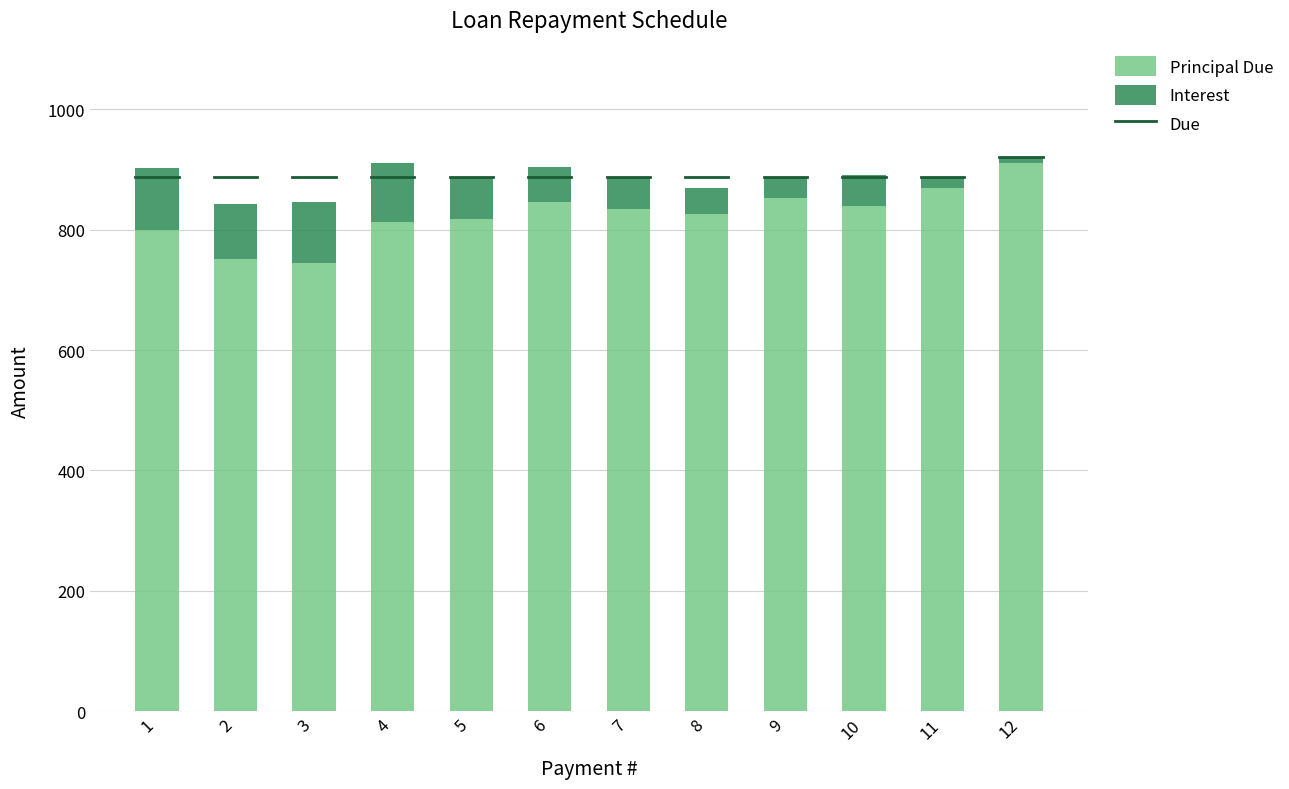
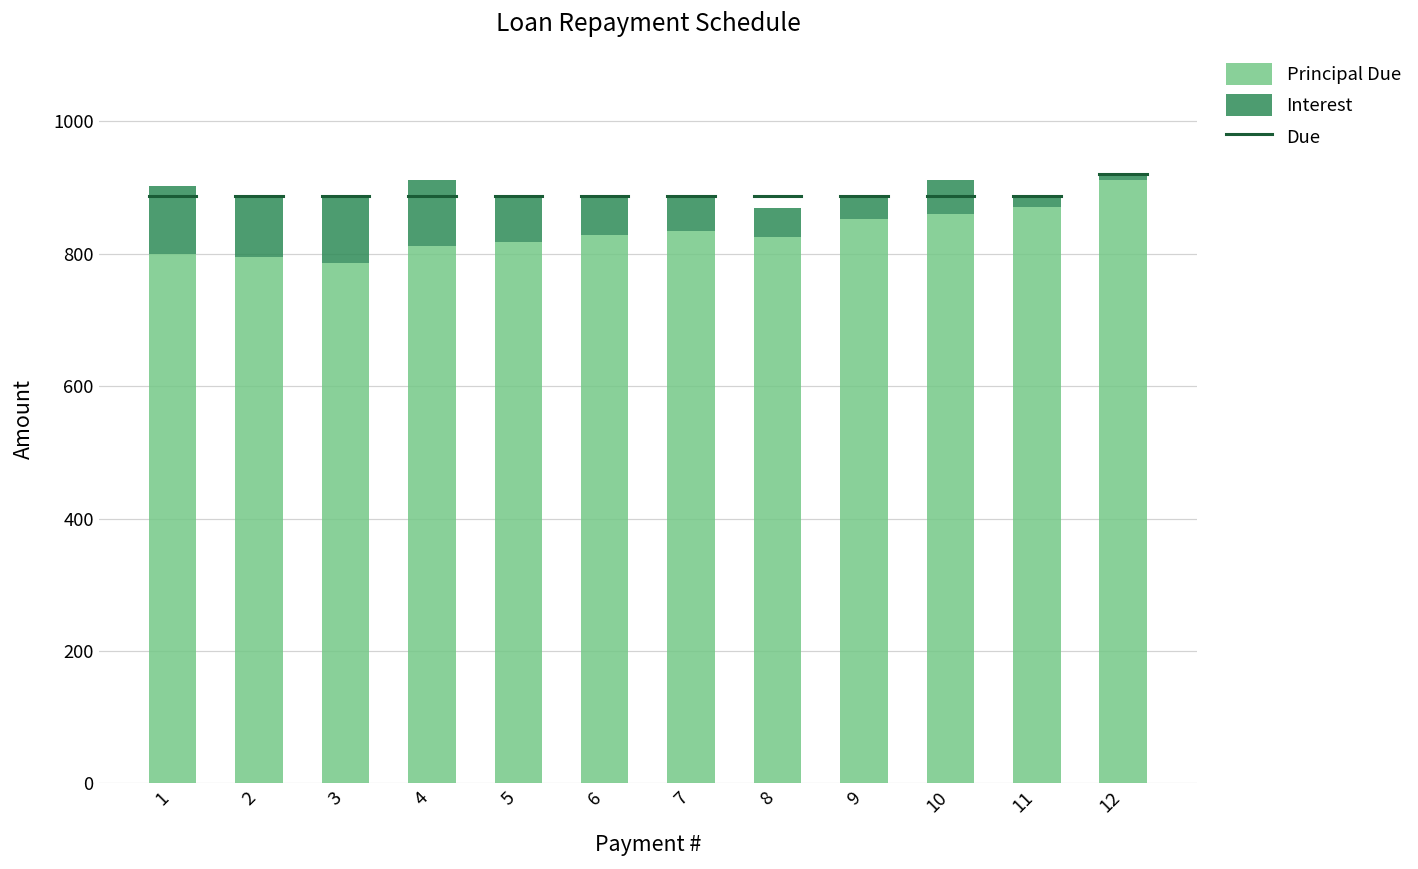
Principal Due, 2: 750 -> 800
Principal Due, 3: 740 -> 790
Principal Due, 6: 850 -> 830
Principal Due, 10: 840 -> 860
